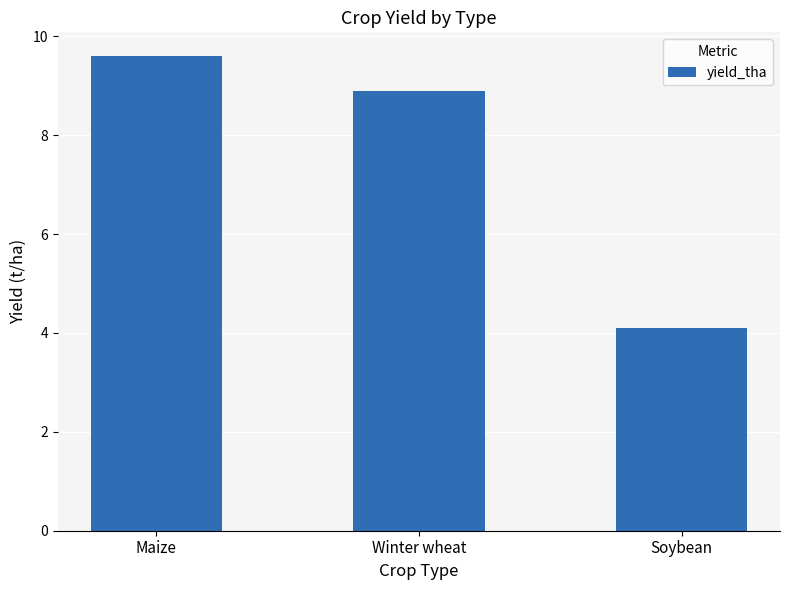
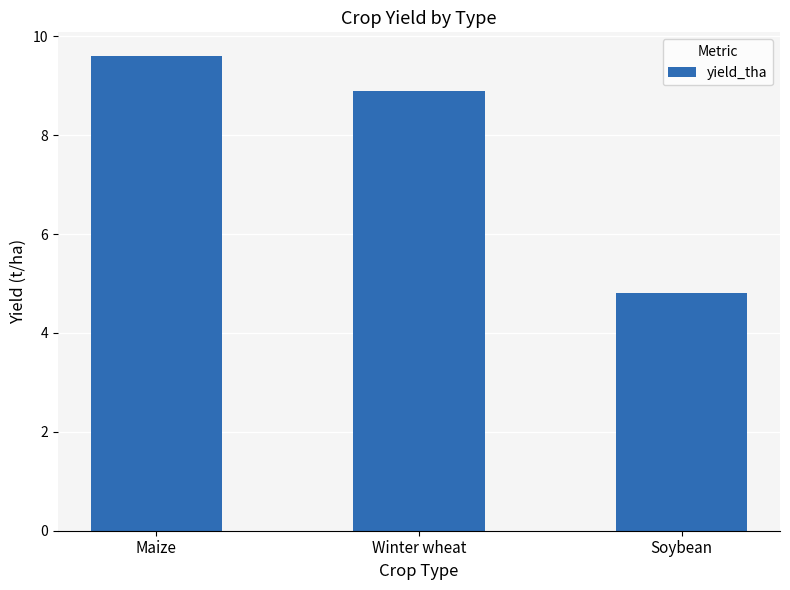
Soybean: 4.1 -> 4.8
